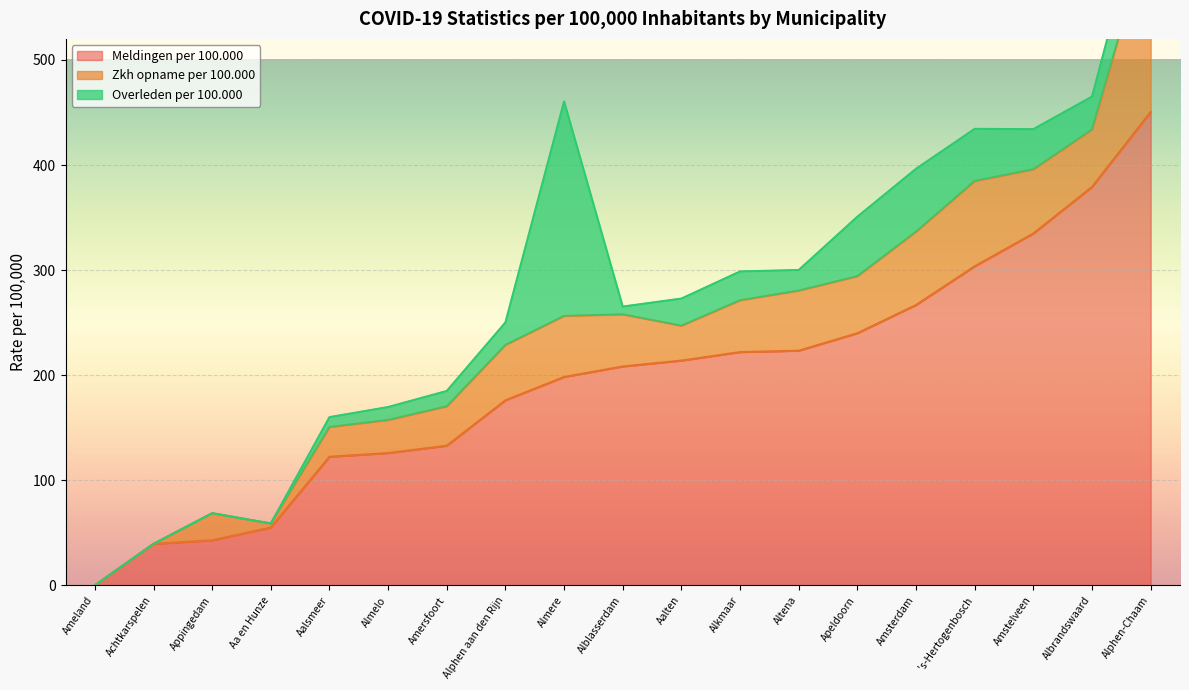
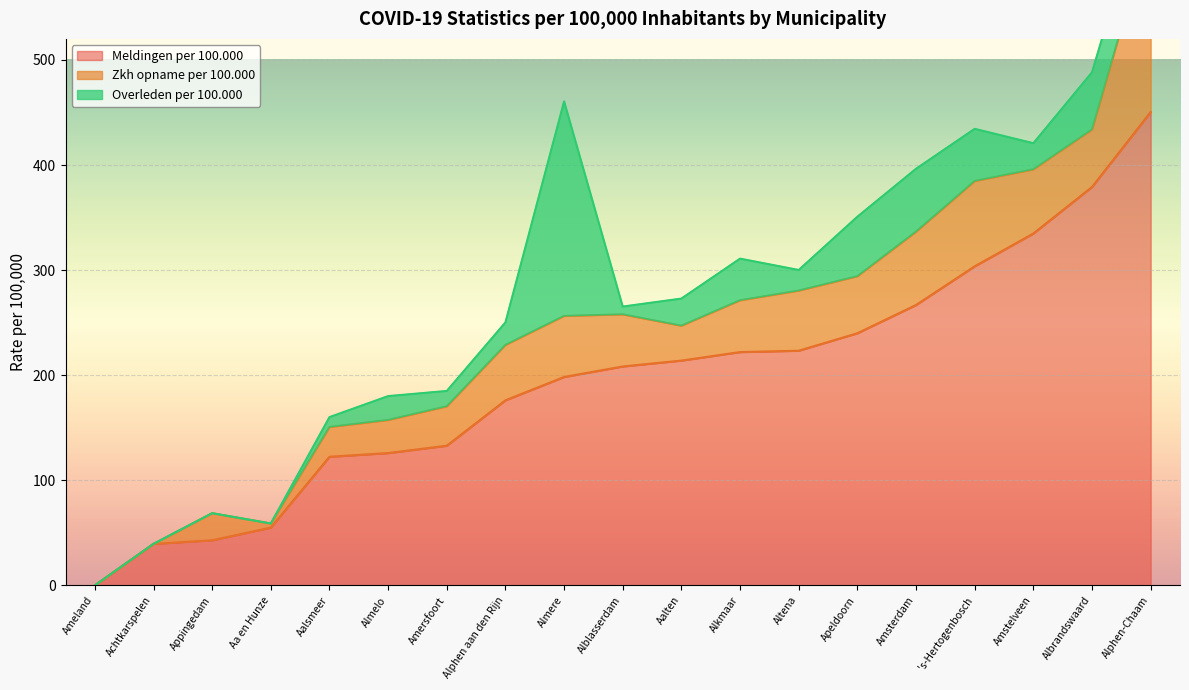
Overleden per 100.000, Almelo: 12 -> 23
Overleden per 100.000, Alkmaar: 27 -> 40
Overleden per 100.000, Amstelveen: 38 -> 25
Overleden per 100.000, Albrandswaard: 31 -> 54
